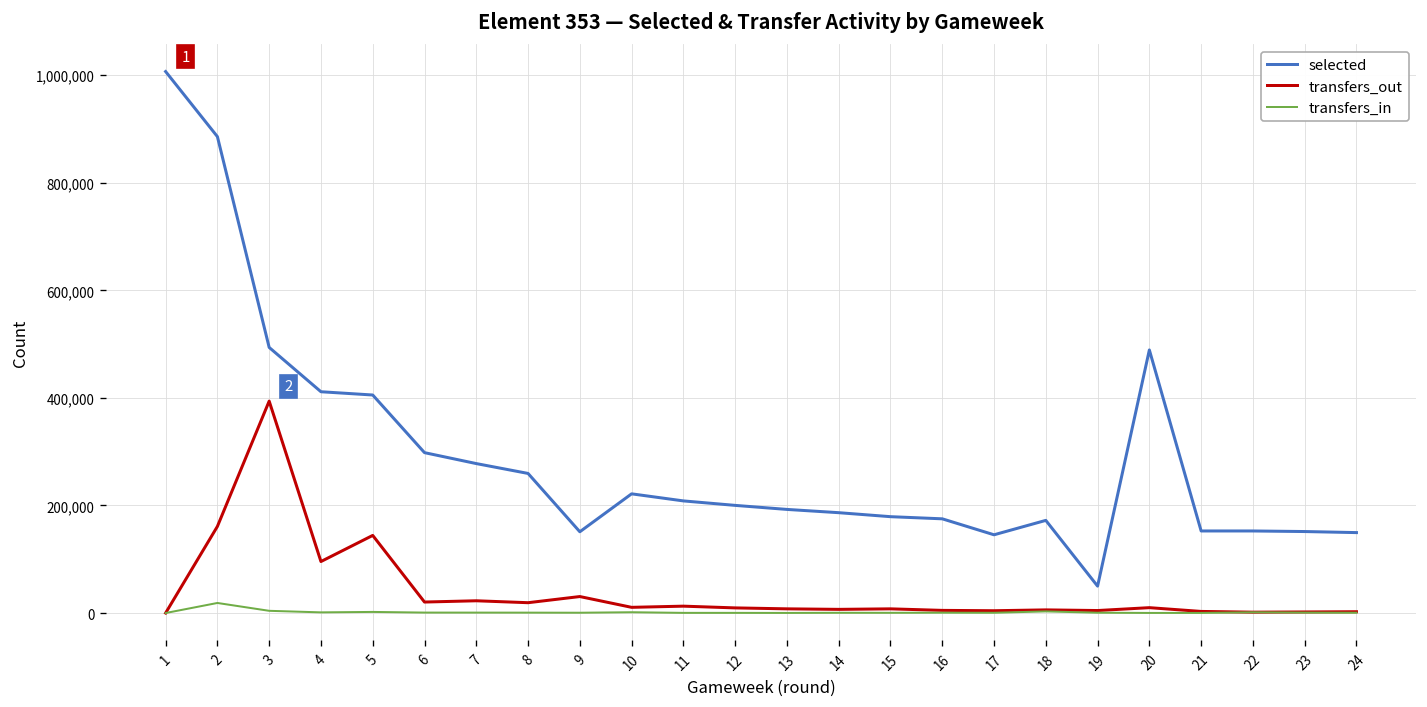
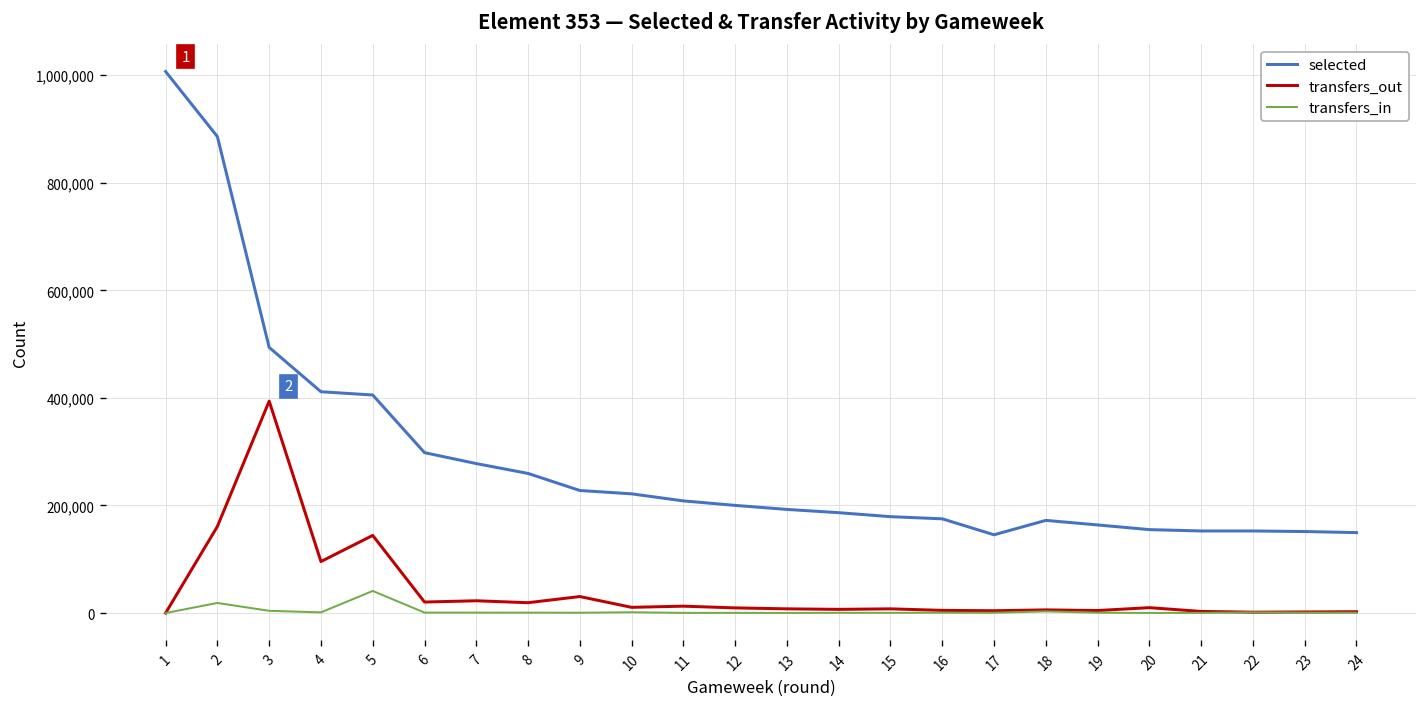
transfers_in, 5: 0 -> 40,000
selected, 9: 150,000 -> 230,000
selected, 19: 50,000 -> 160,000
selected, 20: 490,000 -> 160,000
